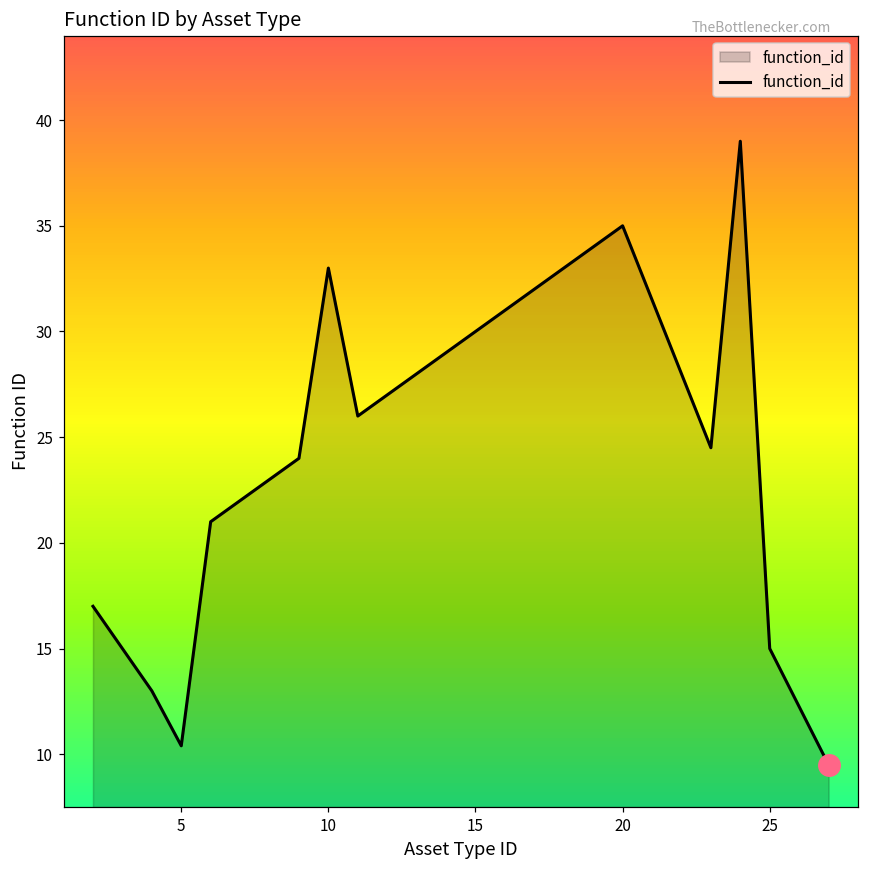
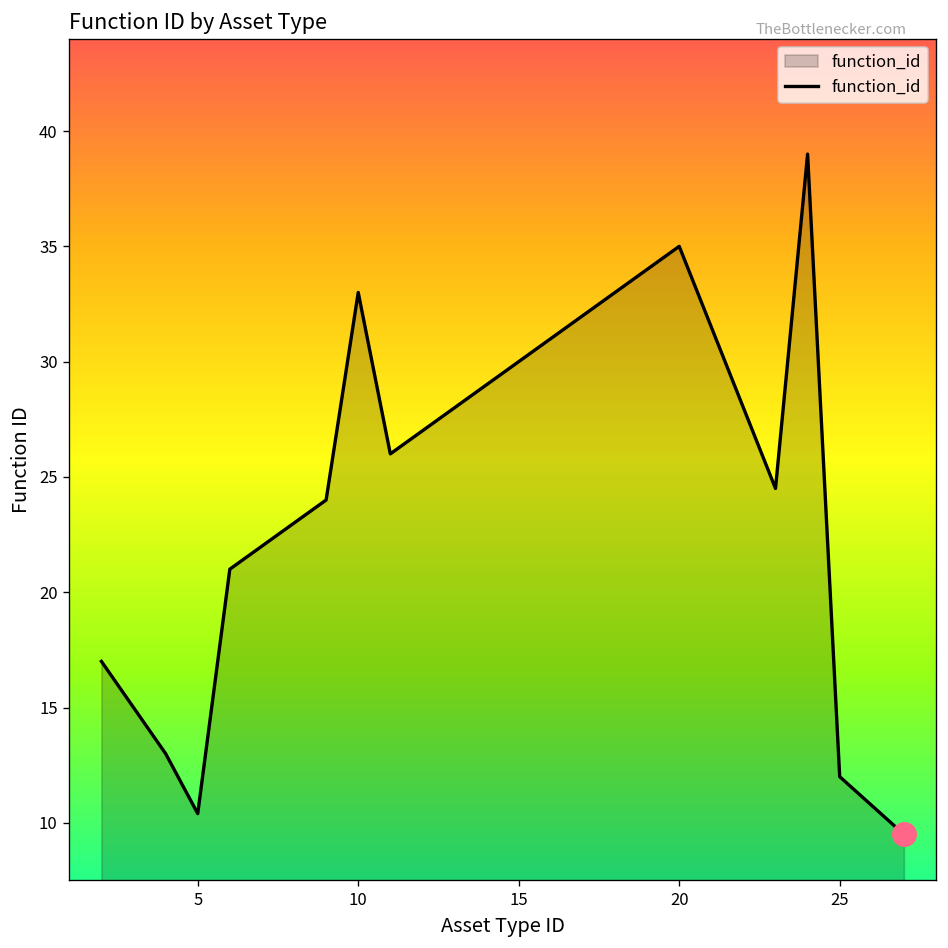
function_id, 25: 15 -> 12
